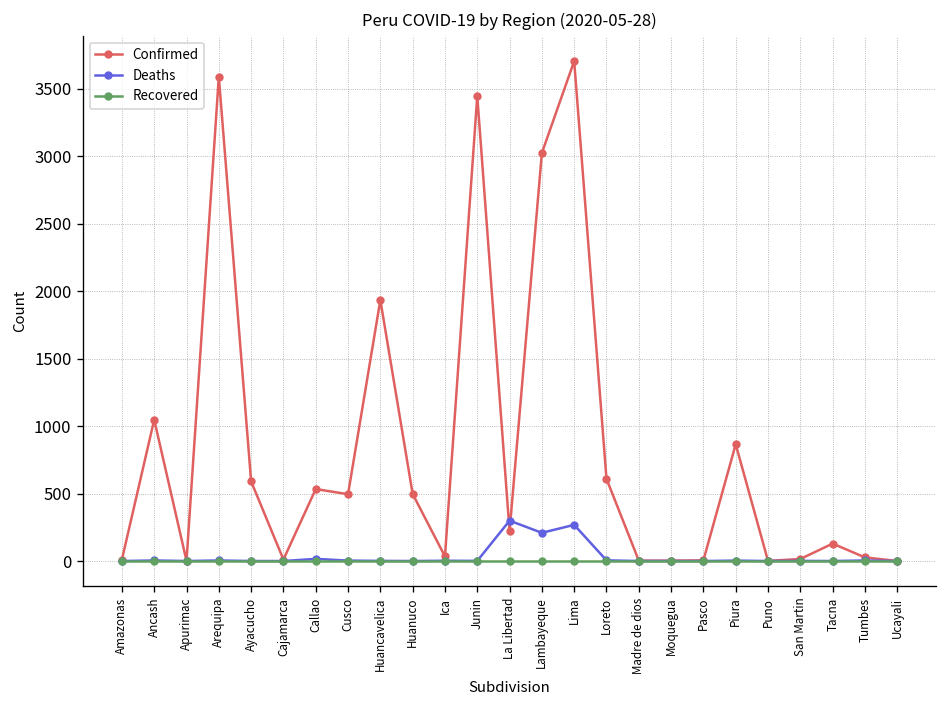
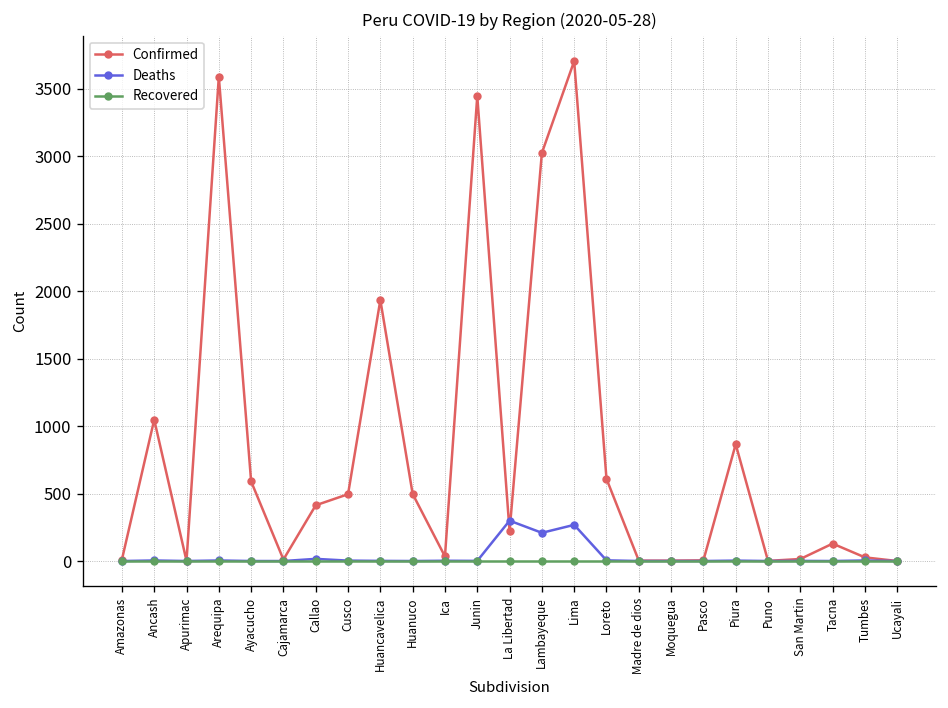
Confirmed, Callao: 530 -> 410
